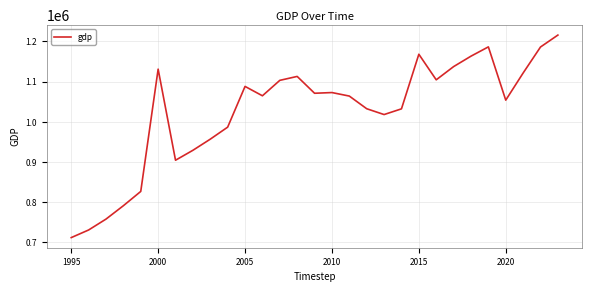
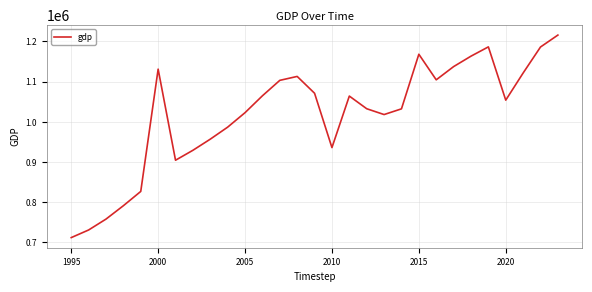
2005: 1090000 -> 1020000
2010: 1070000 -> 940000
